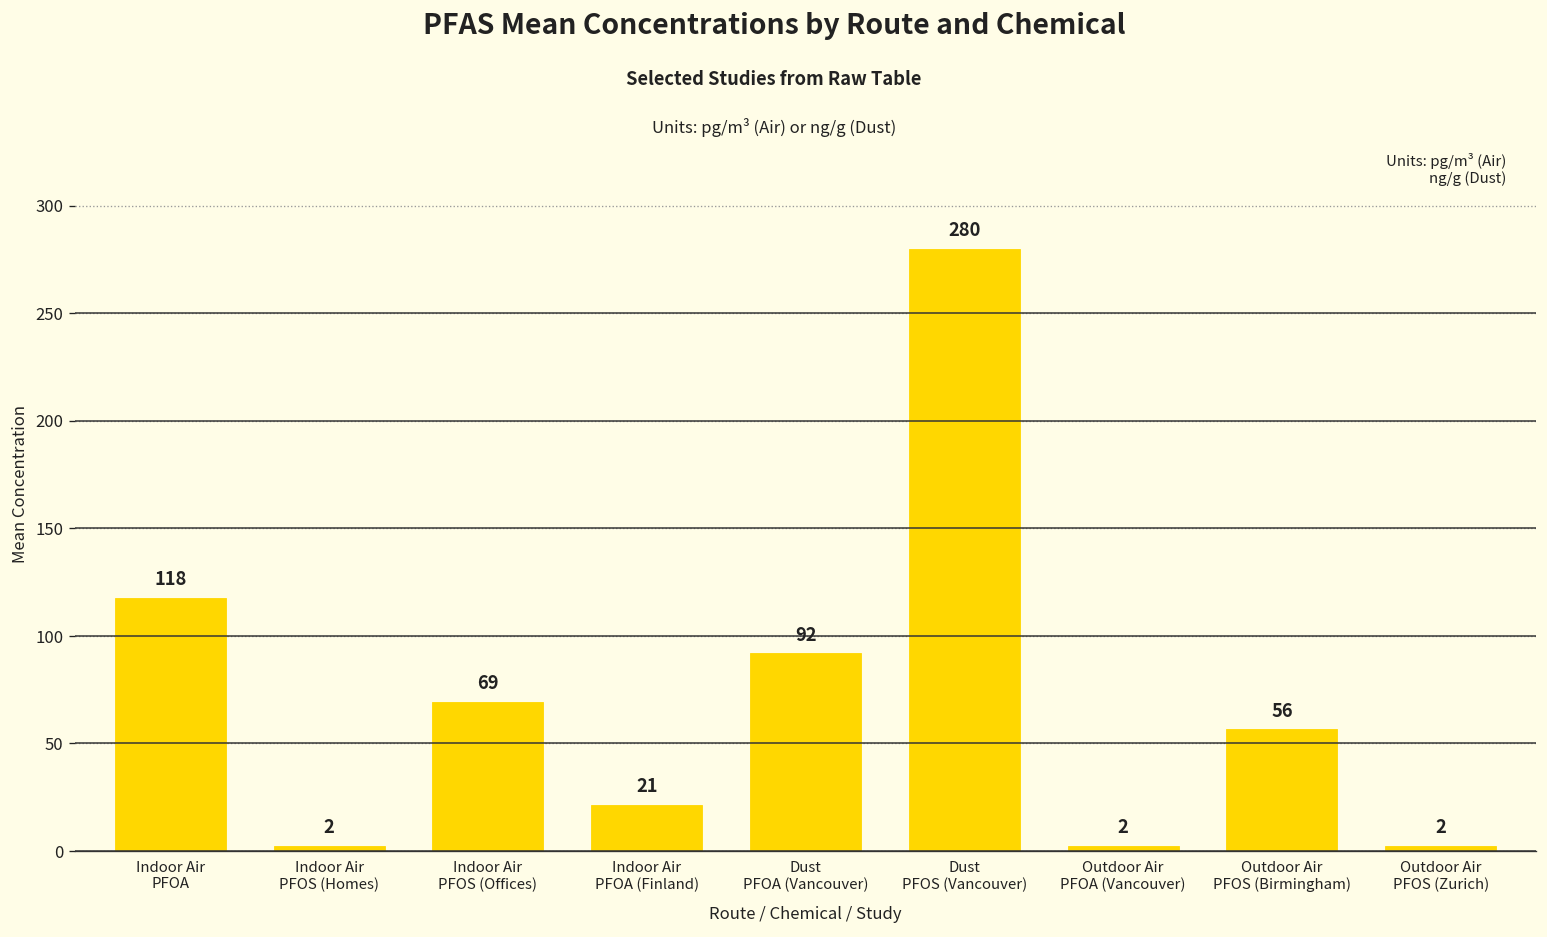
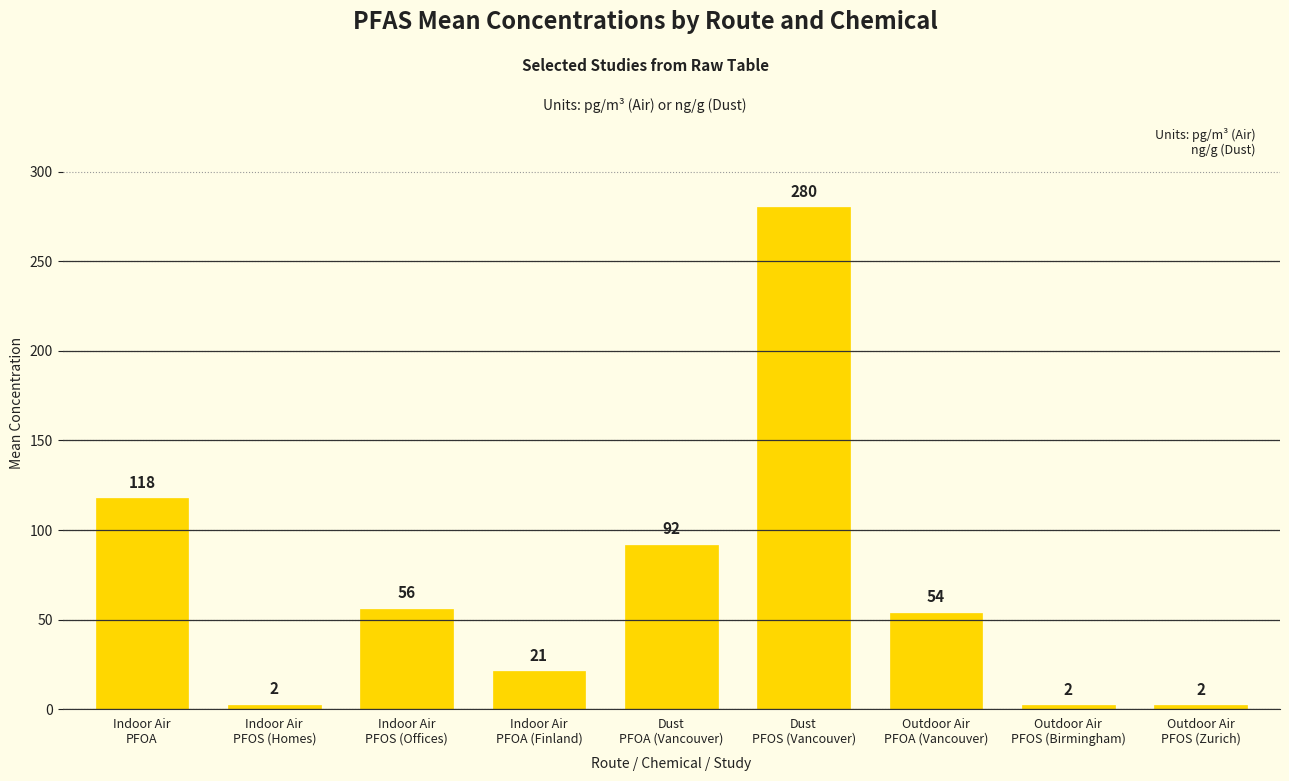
Indoor Air PFOS (Offices): 69 -> 56
Outdoor Air PFOA (Vancouver): 2 -> 54
Outdoor Air PFOS (Birmingham): 56 -> 2
